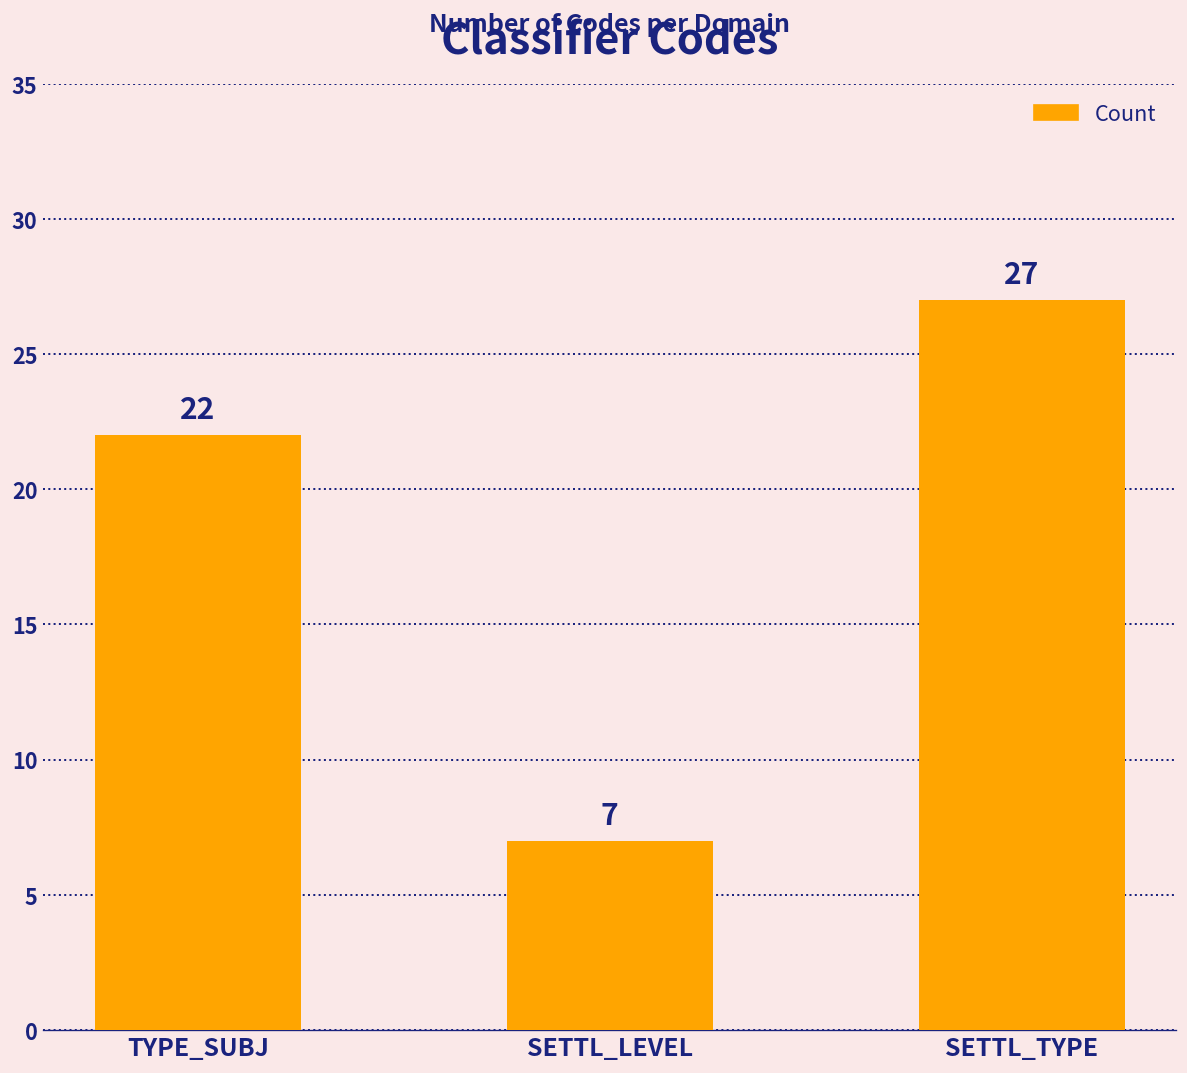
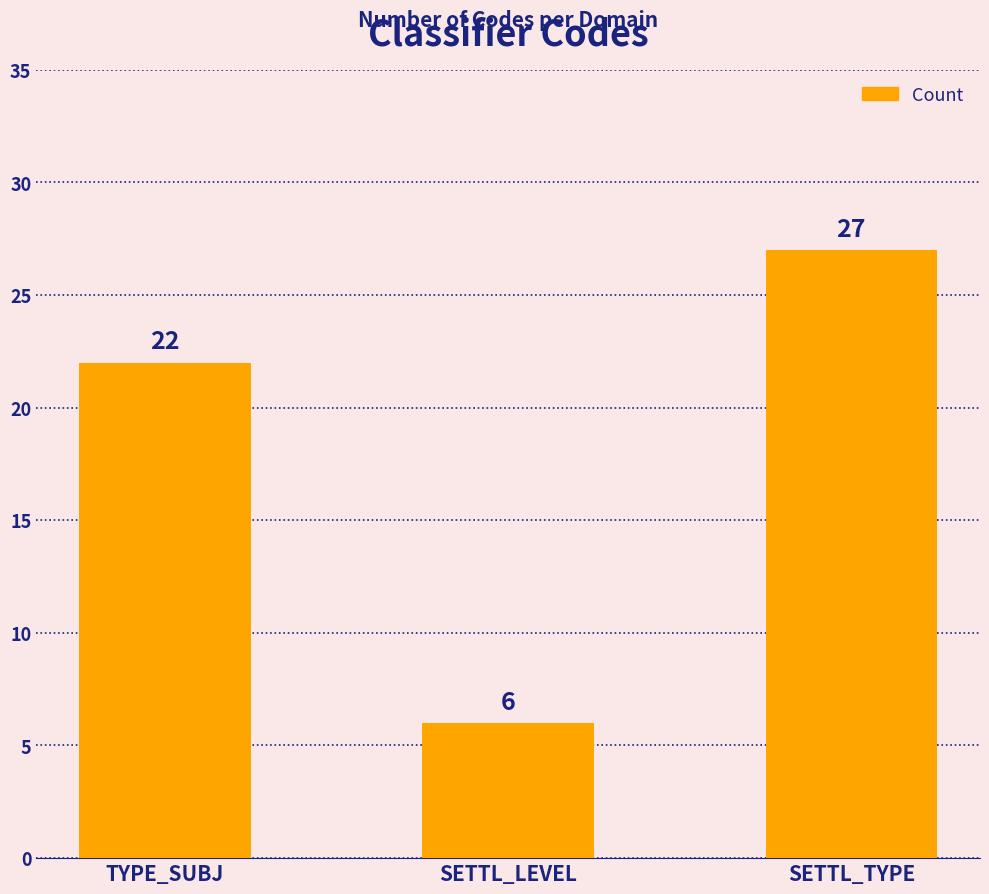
SETTL_LEVEL: 7 -> 6
